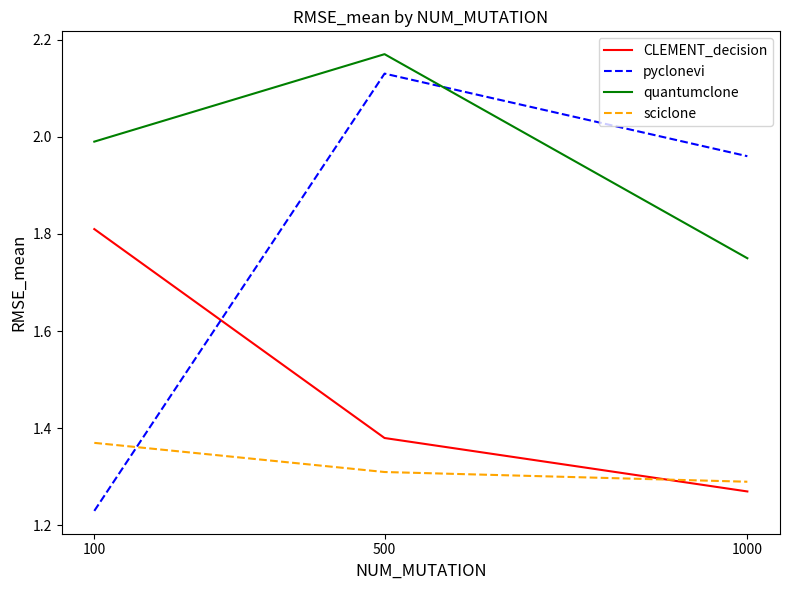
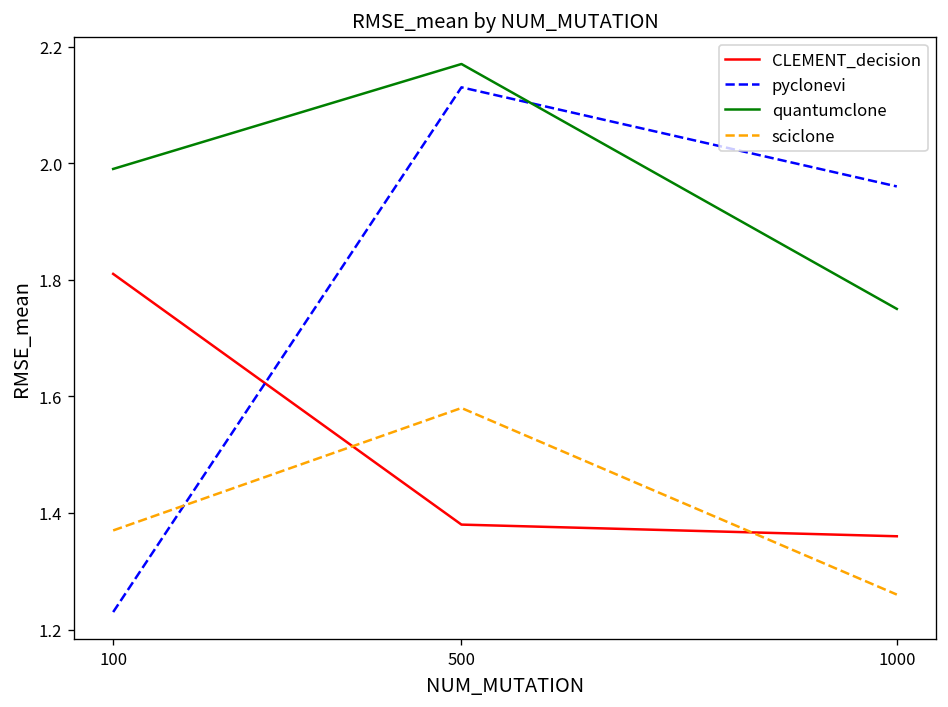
sciclone, 500: 1.31 -> 1.58
CLEMENT_decision, 1000: 1.27 -> 1.36
sciclone, 1000: 1.29 -> 1.26
